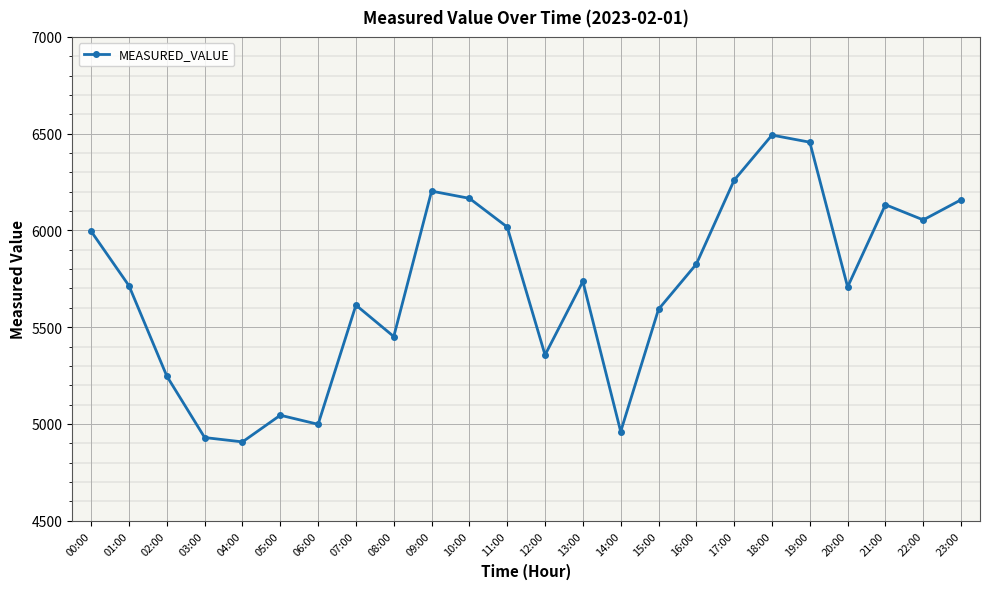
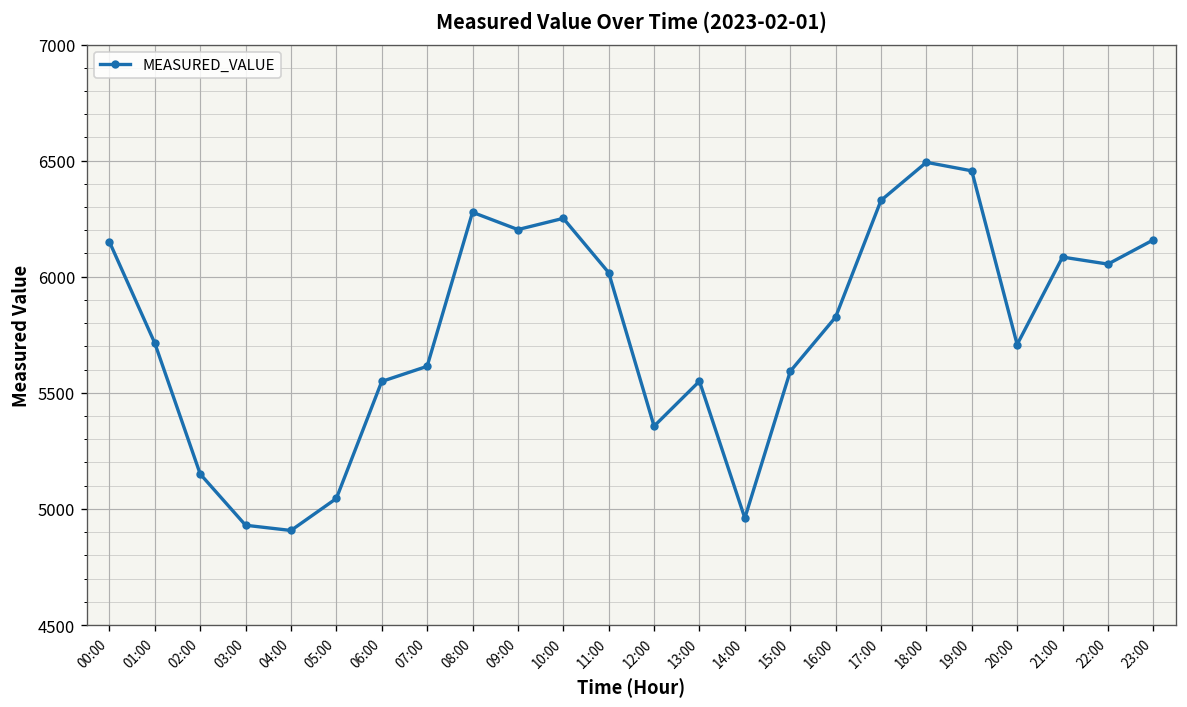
00:00: 6000 -> 6150
02:00: 5250 -> 5150
06:00: 5000 -> 5550
08:00: 5450 -> 6280
10:00: 6170 -> 6250
13:00: 5740 -> 5550
17:00: 6260 -> 6330
21:00: 6130 -> 6080
